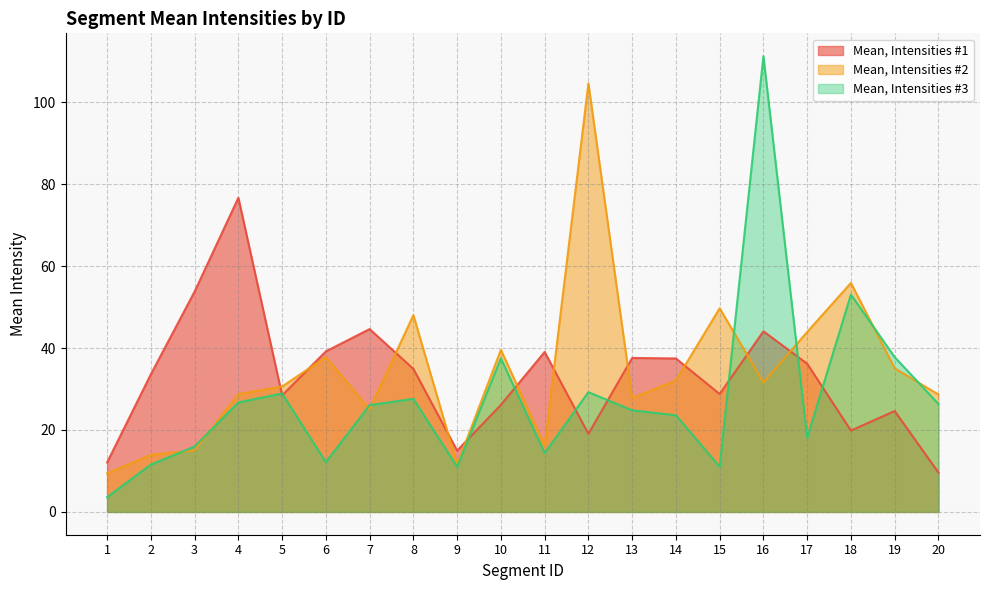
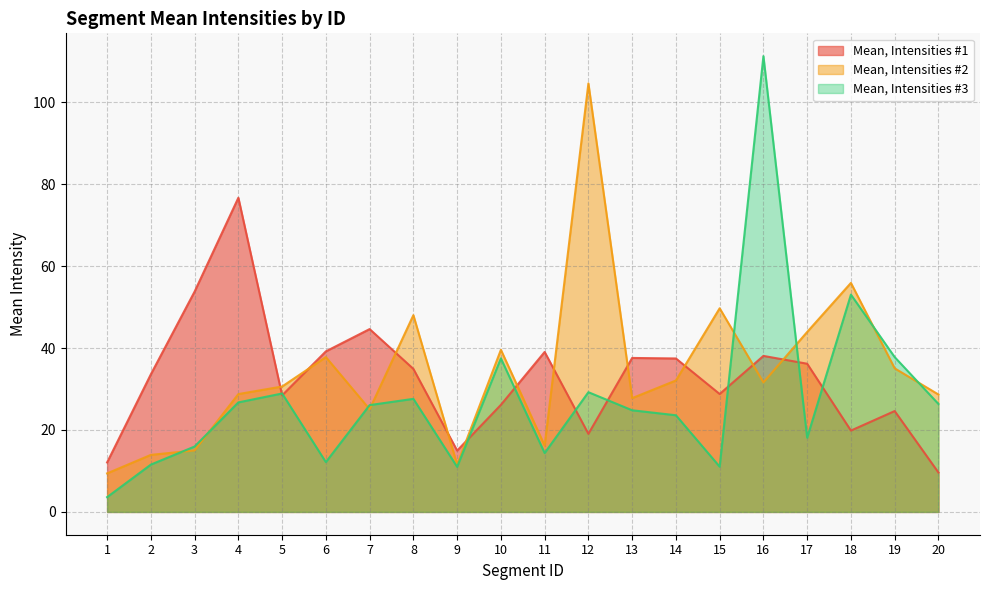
Mean, Intensities #1, 16: 44 -> 38
